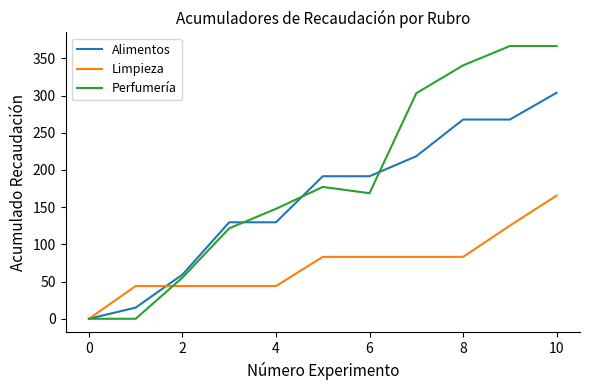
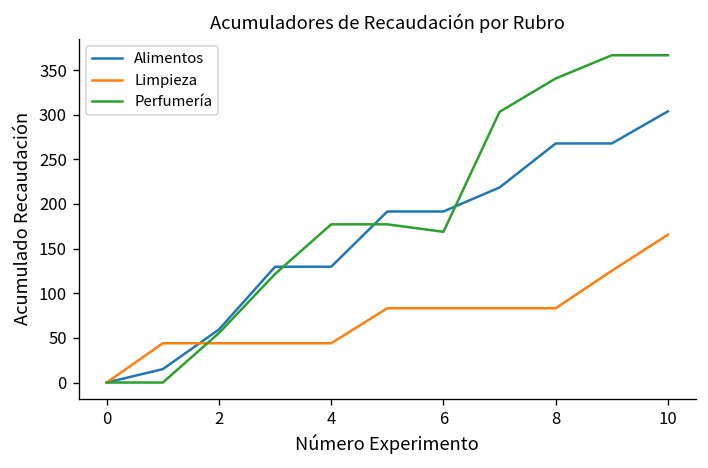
Perfumería, 4: 150 -> 180
